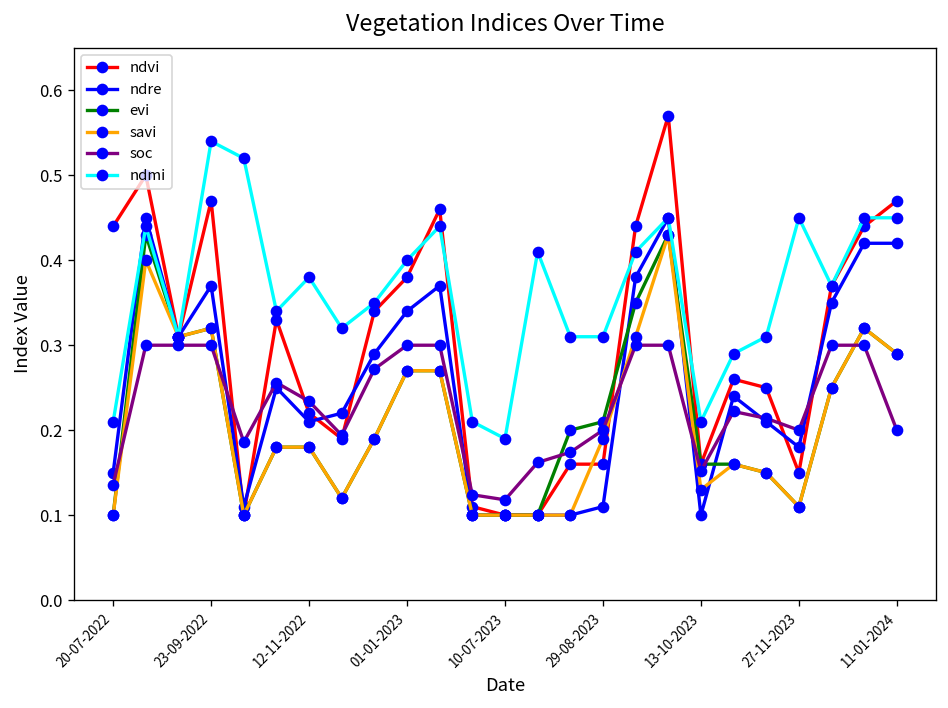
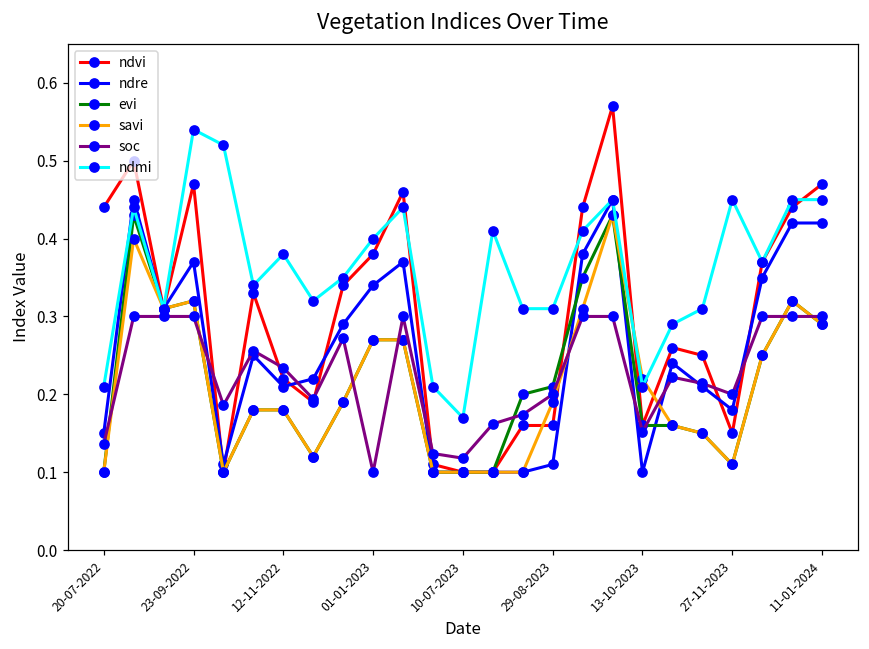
soc, 01-01-2023: 0.3 -> 0.1
ndmi, 10-07-2023: 0.19 -> 0.17
savi, 13-10-2023: 0.13 -> 0.22
soc, 11-01-2024: 0.2 -> 0.3
